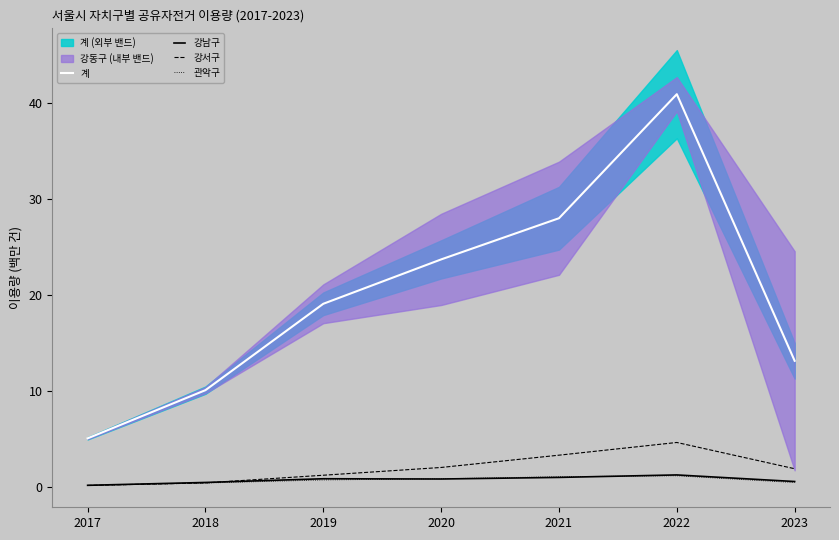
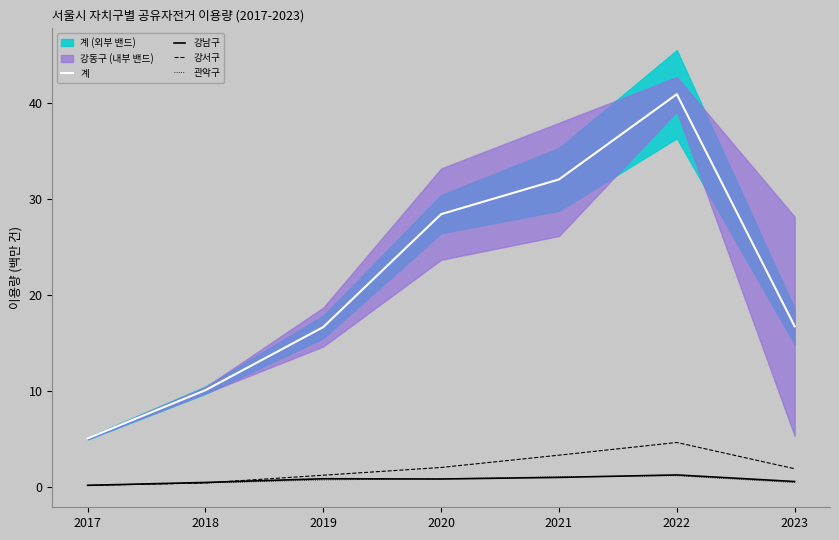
계, 2019: 19 -> 17
계, 2020: 24 -> 28
계, 2021: 28 -> 32
계, 2023: 13 -> 17
